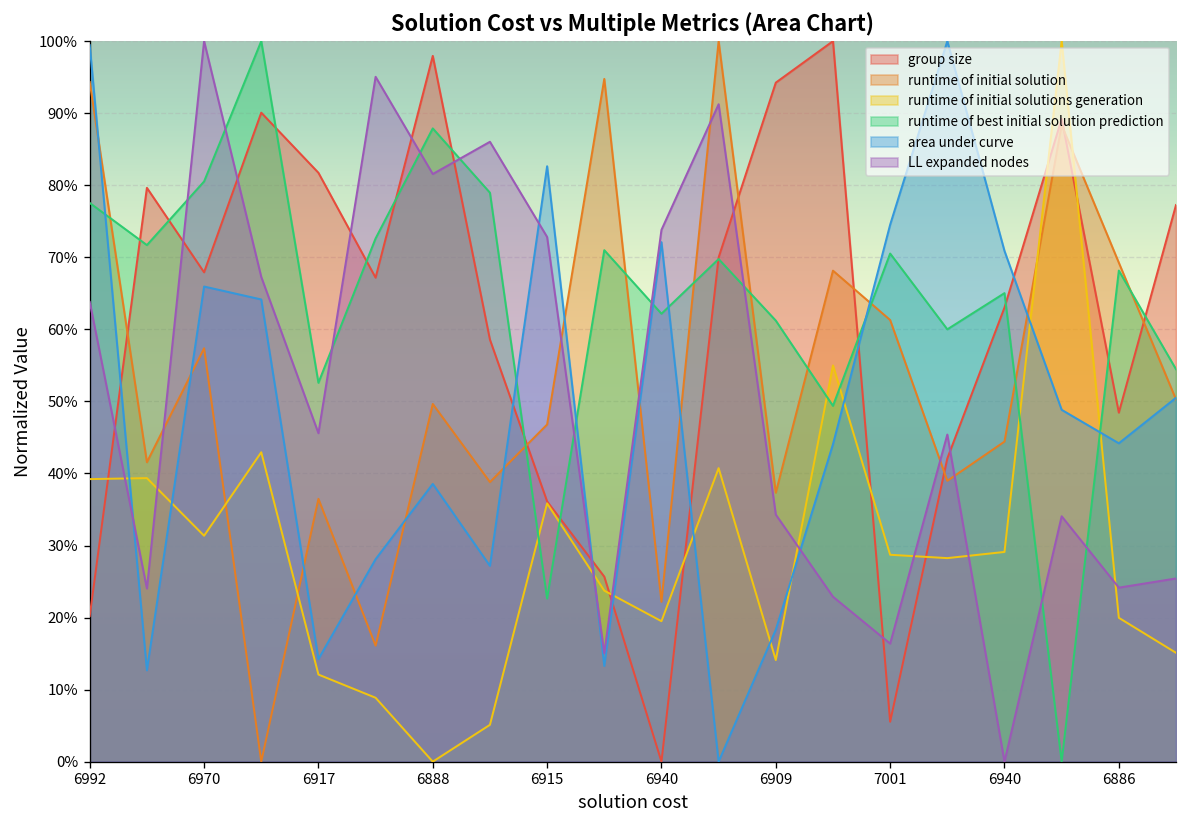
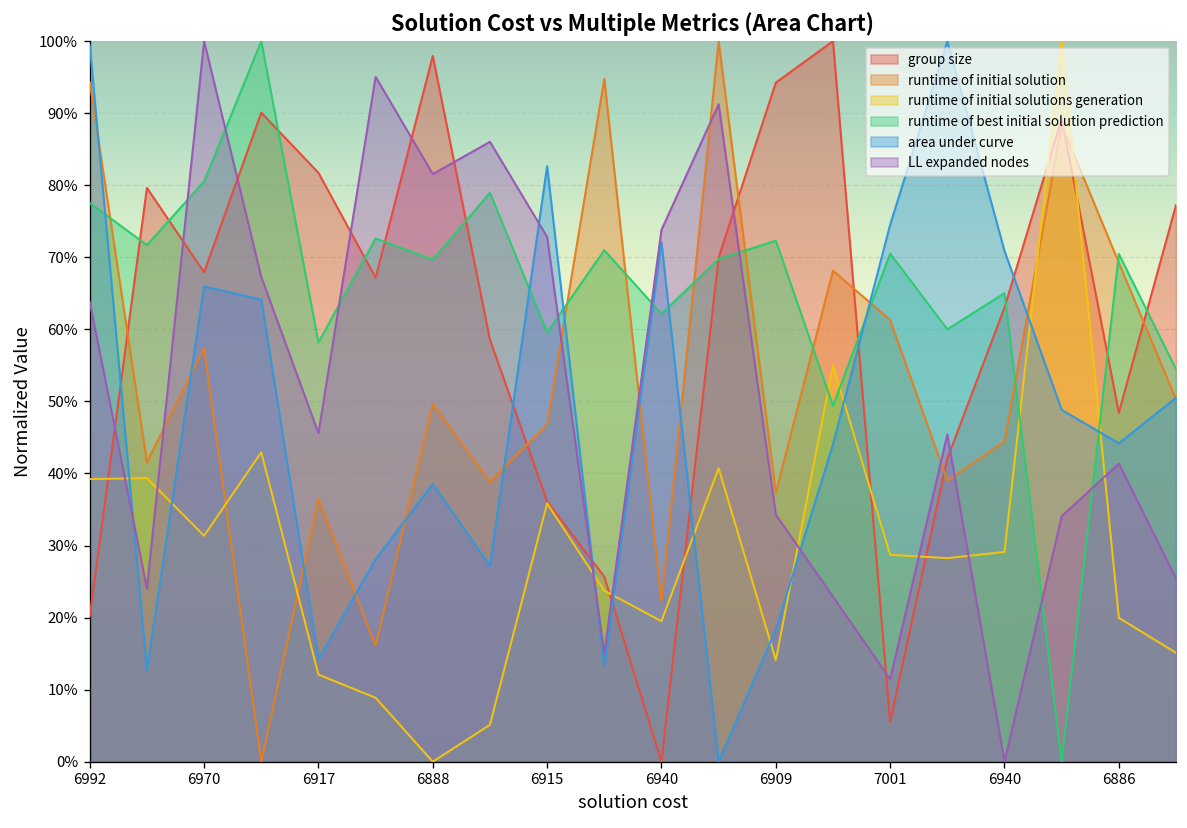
runtime of best initial solution prediction, 6917: 53% -> 58%
runtime of best initial solution prediction, 6888: 88% -> 70%
runtime of best initial solution prediction, 6915: 23% -> 60%
runtime of best initial solution prediction, 6909: 61% -> 72%
LL expanded nodes, 7001: 16% -> 11%
runtime of best initial solution prediction, 6886: 68% -> 70%
LL expanded nodes, 6886: 24% -> 41%
